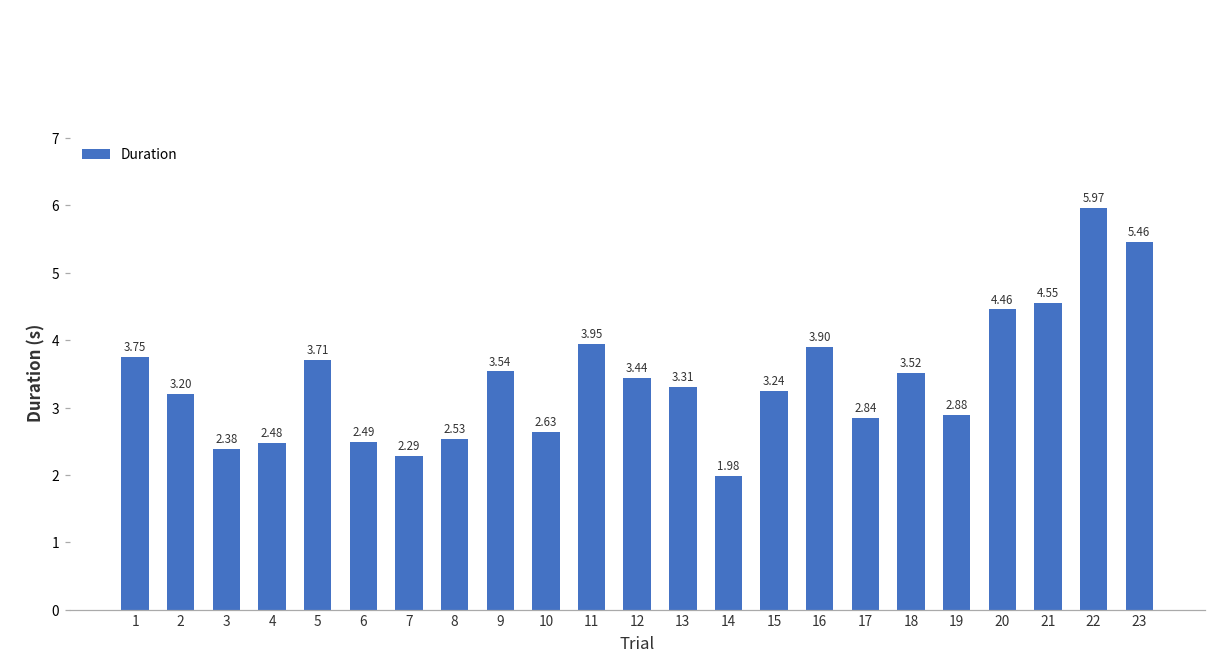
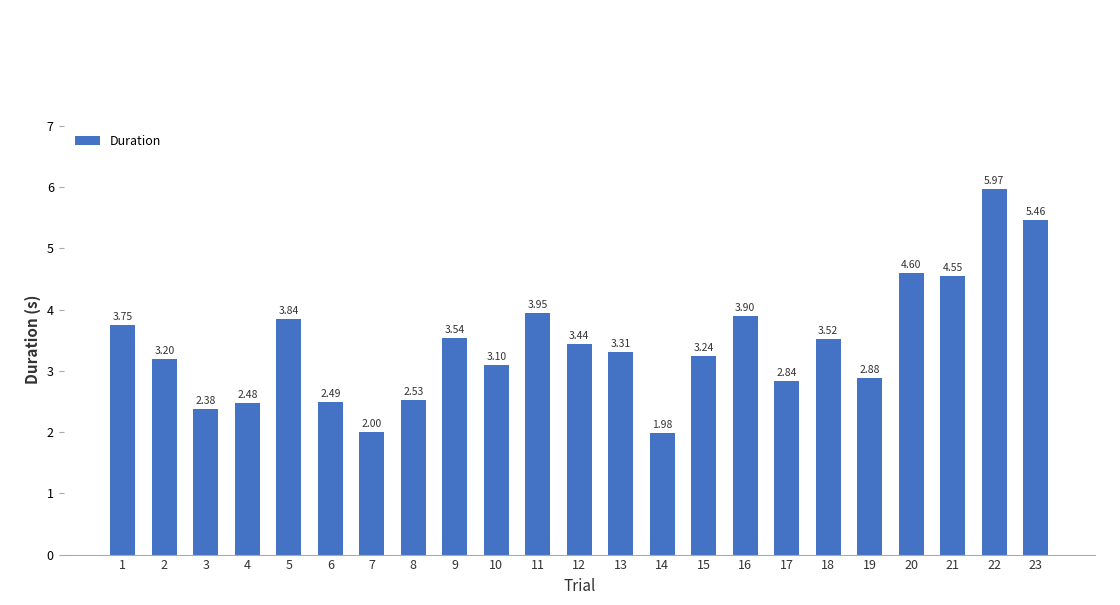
5: 3.71 -> 3.84
7: 2.29 -> 2.00
10: 2.63 -> 3.10
20: 4.46 -> 4.60
